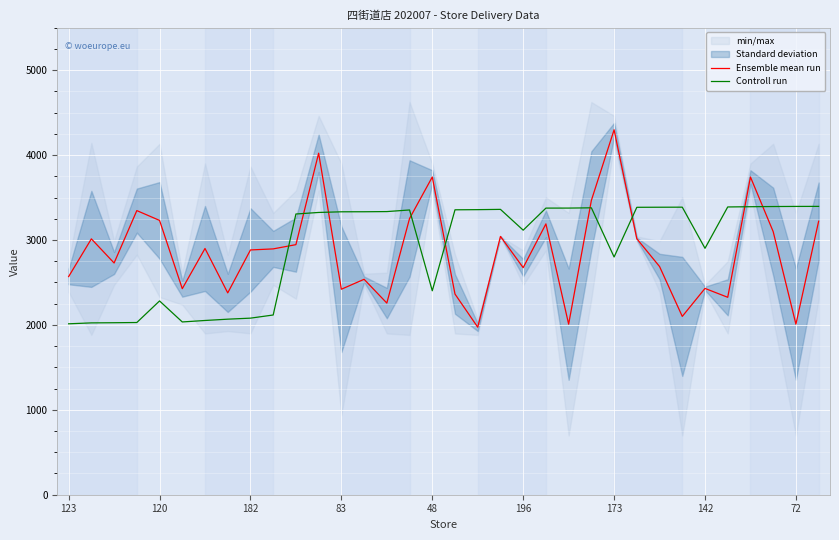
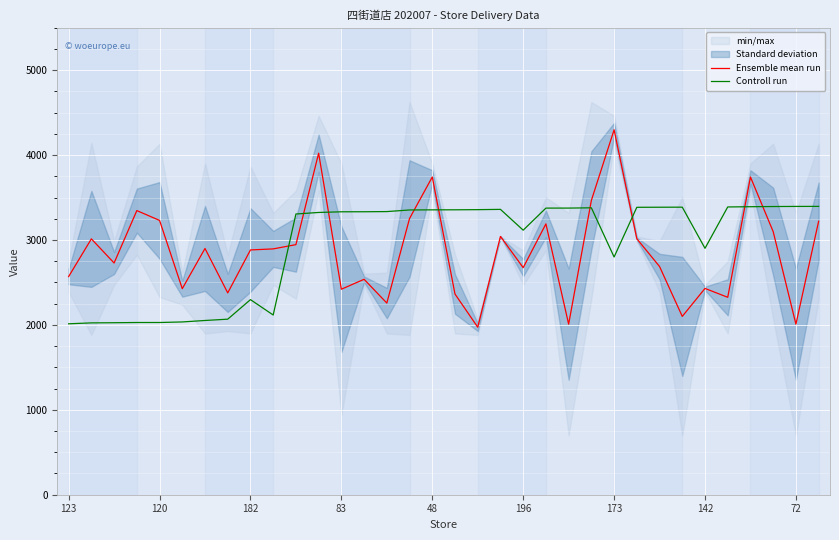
Controll run, 120: 2300 -> 2000
Controll run, 182: 2100 -> 2300
Controll run, 48: 2400 -> 3400
